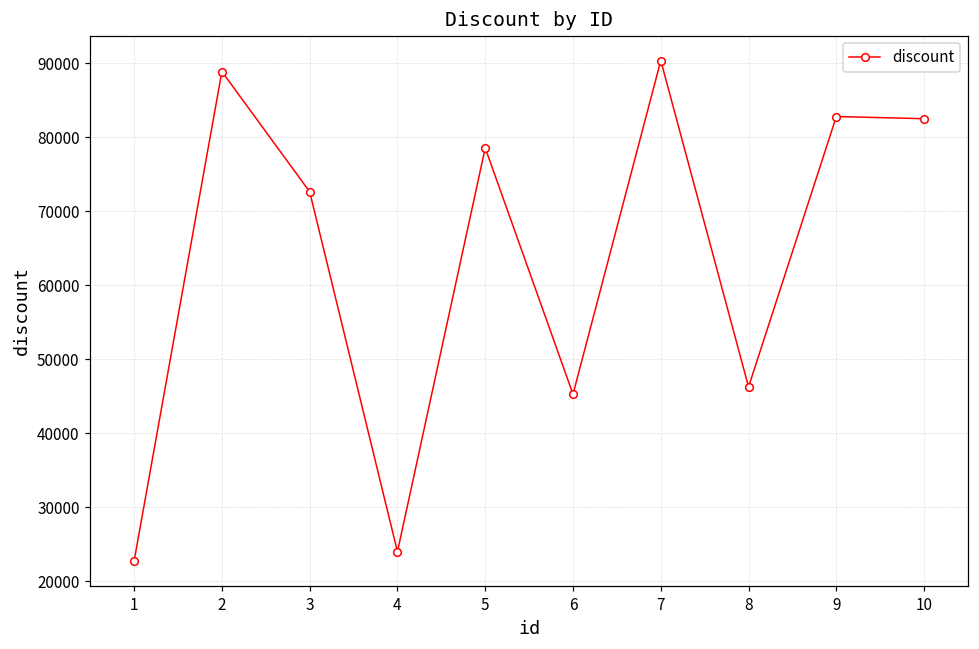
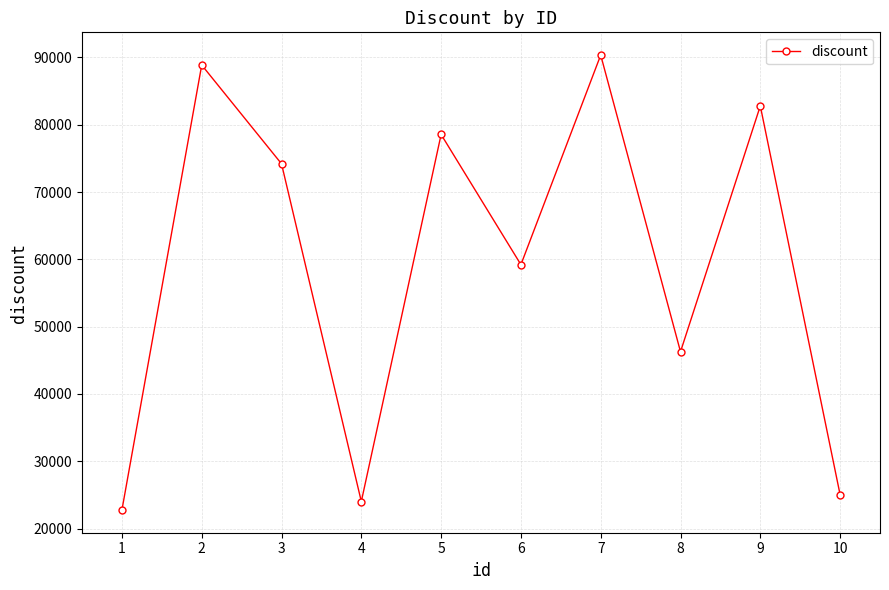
3: 73000 -> 74000
6: 45000 -> 59000
10: 82000 -> 25000
